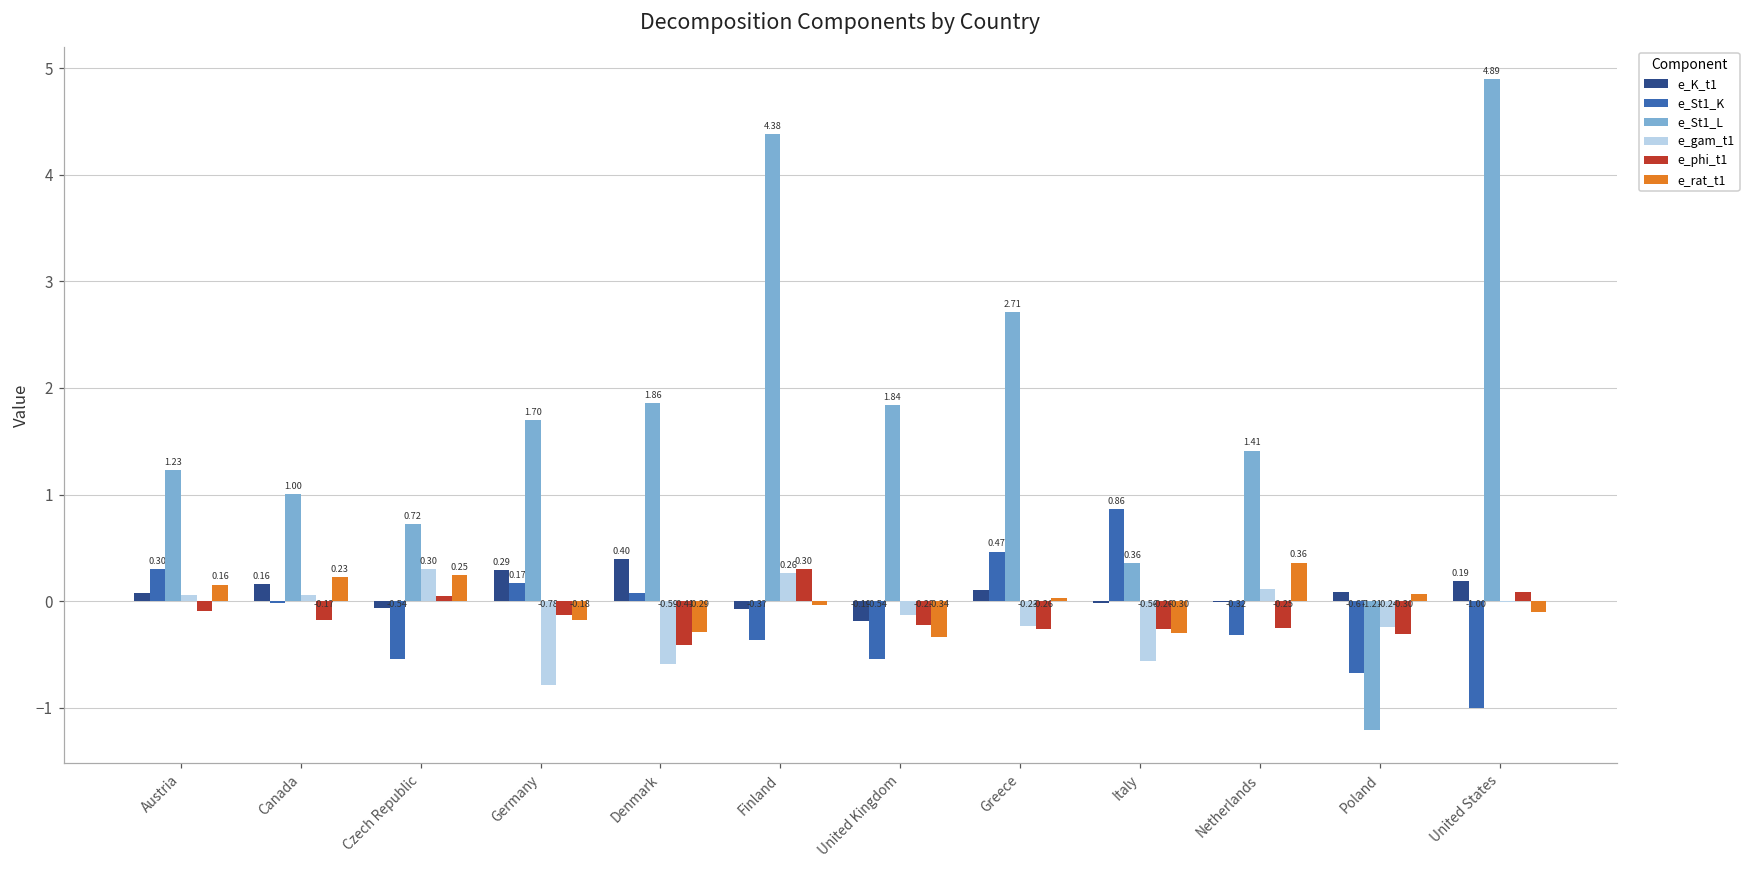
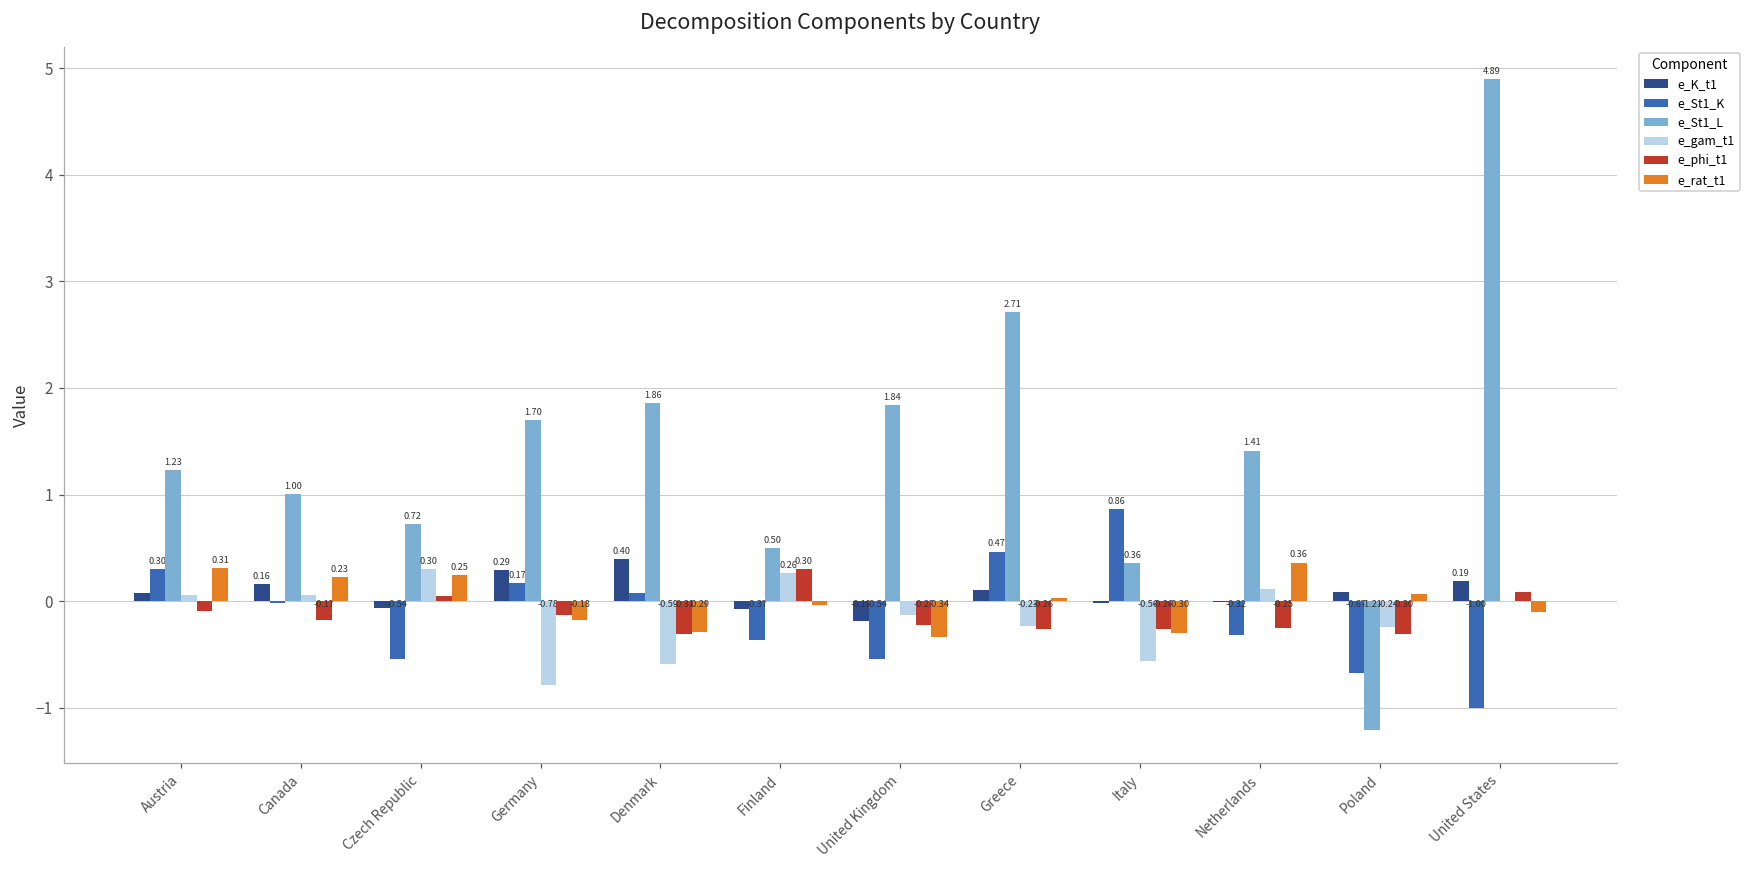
e_rat_t1, Austria: 0.16 -> 0.31
e_phi_t1, Denmark: -0.41 -> -0.31
e_St1_L, Finland: 4.38 -> 0.50
